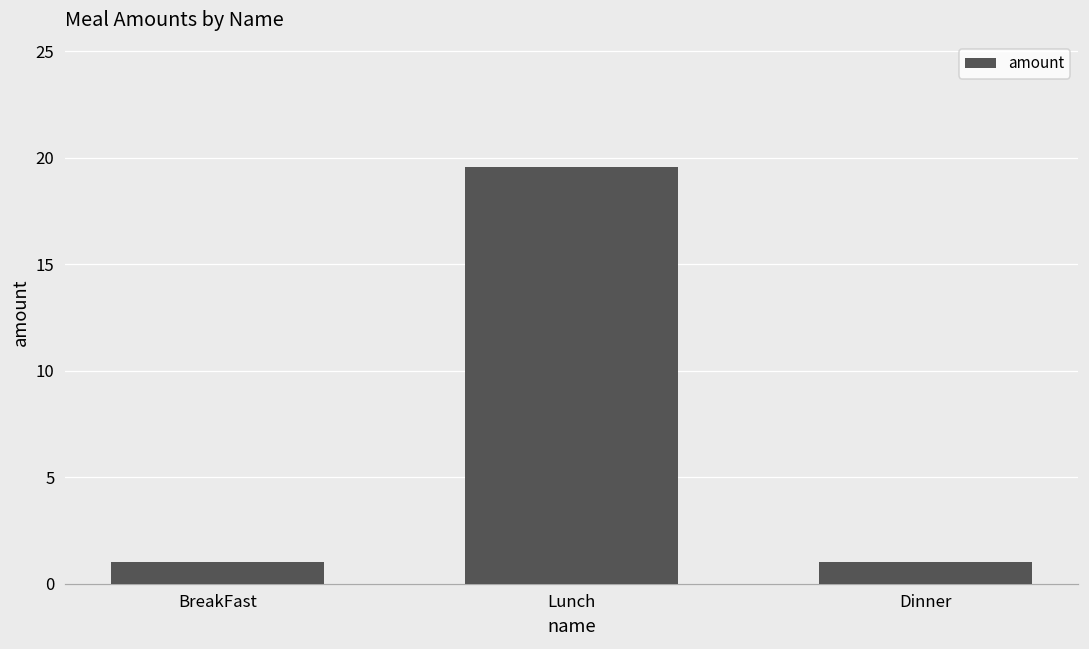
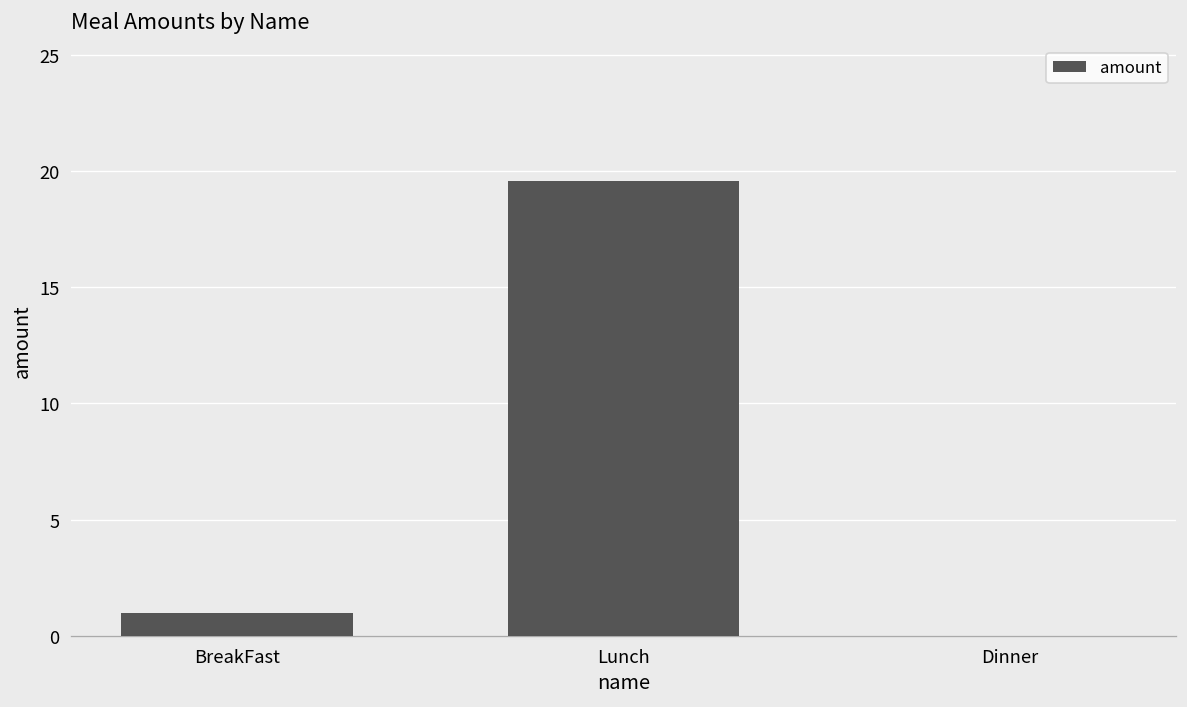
Dinner: 1 -> 0
